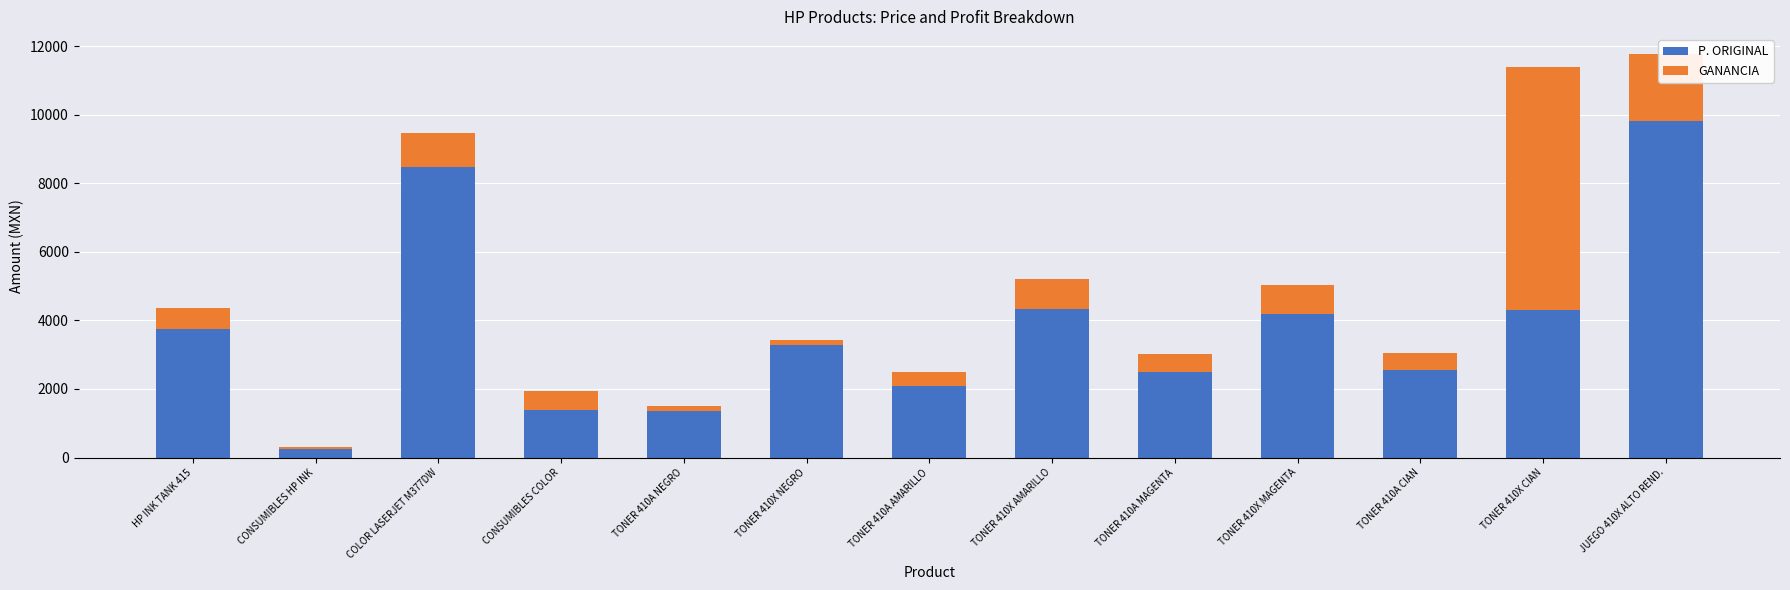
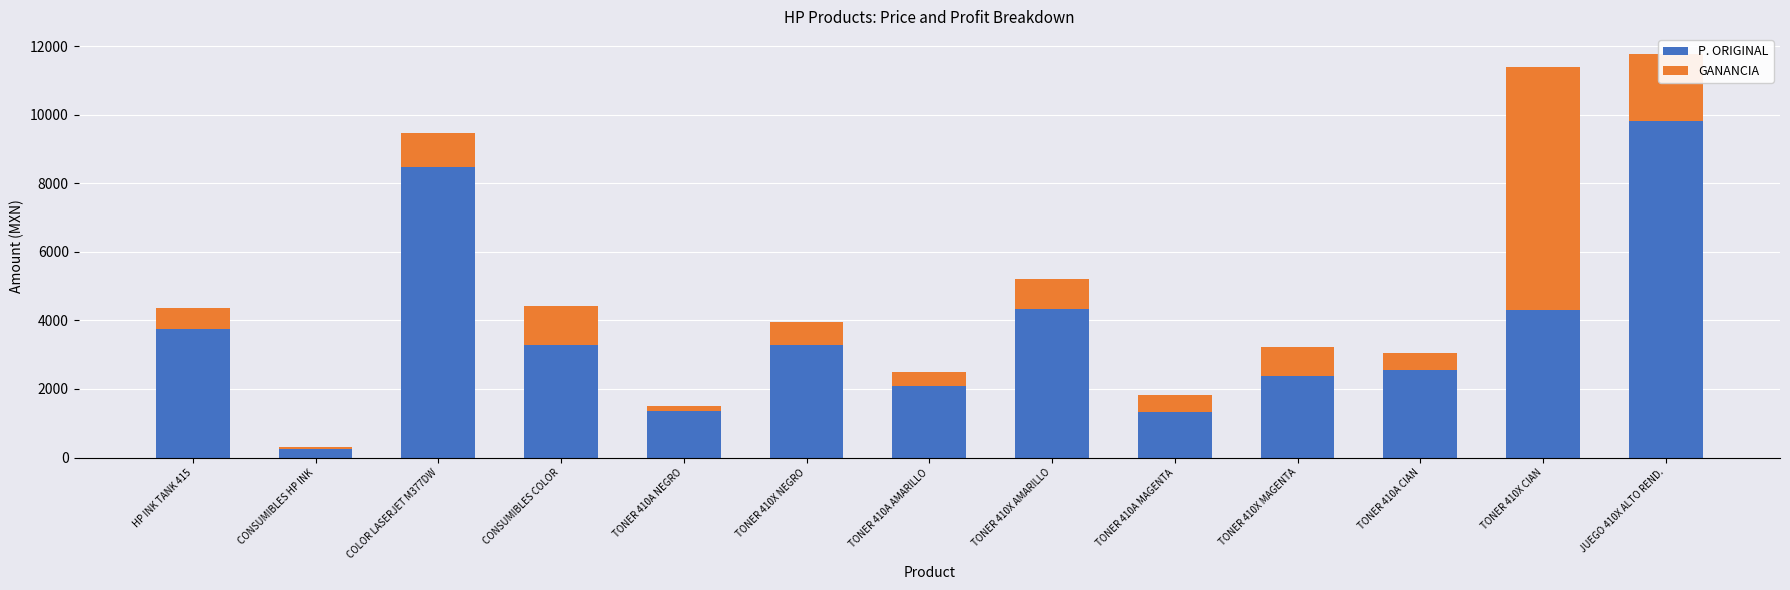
P. ORIGINAL, CONSUMIBLES COLOR: 1400 -> 3300
GANANCIA, CONSUMIBLES COLOR: 500 -> 1200
GANANCIA, TONER 410X NEGRO: 100 -> 700
P. ORIGINAL, TONER 410A MAGENTA: 2500 -> 1300
P. ORIGINAL, TONER 410X MAGENTA: 4200 -> 2400
